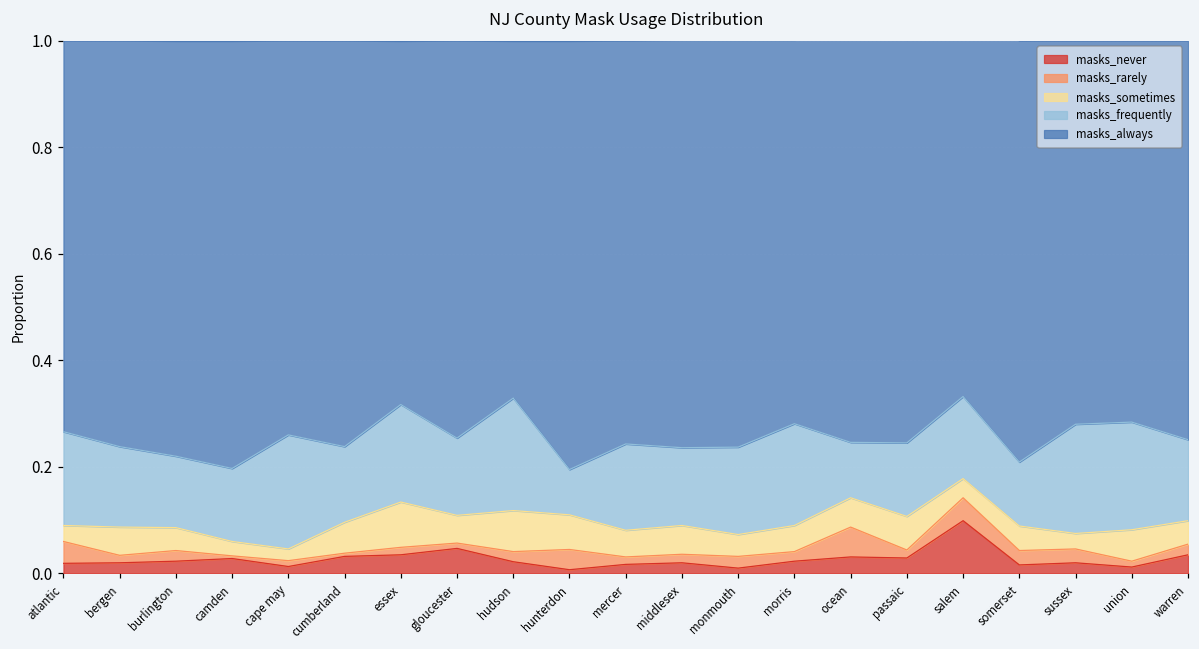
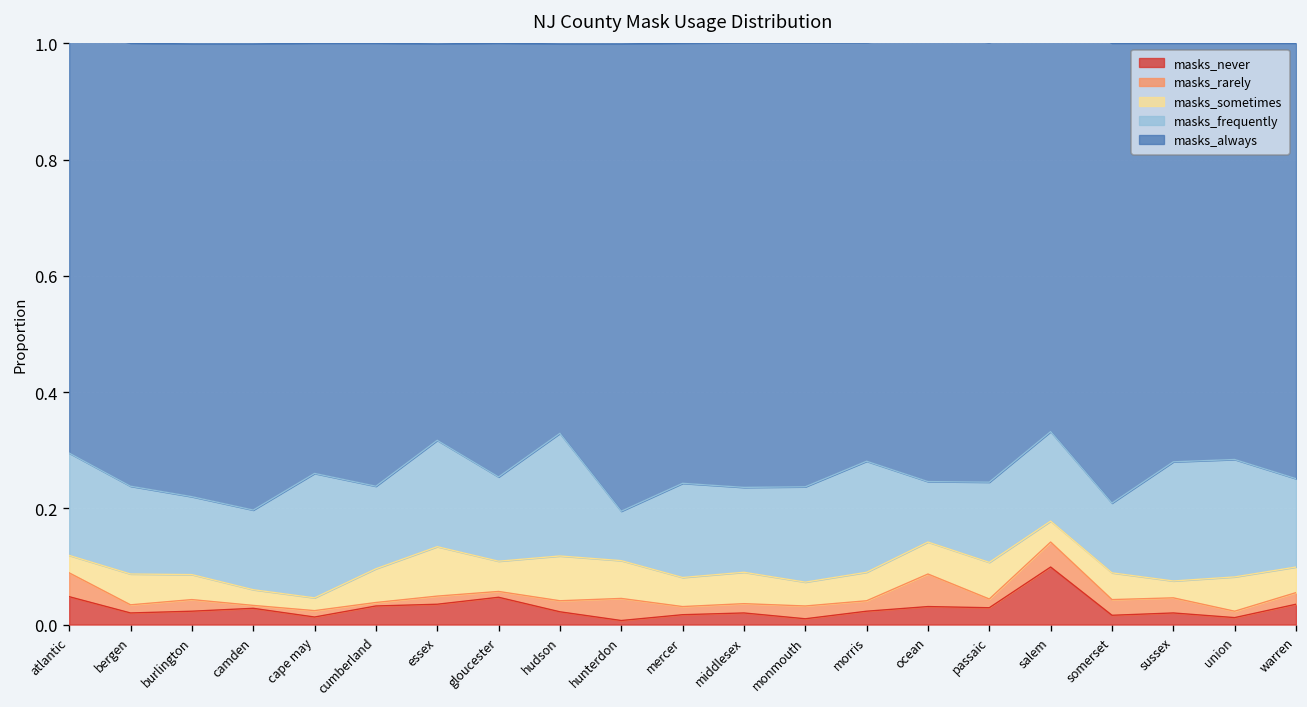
masks_never, atlantic: 0.02 -> 0.05
